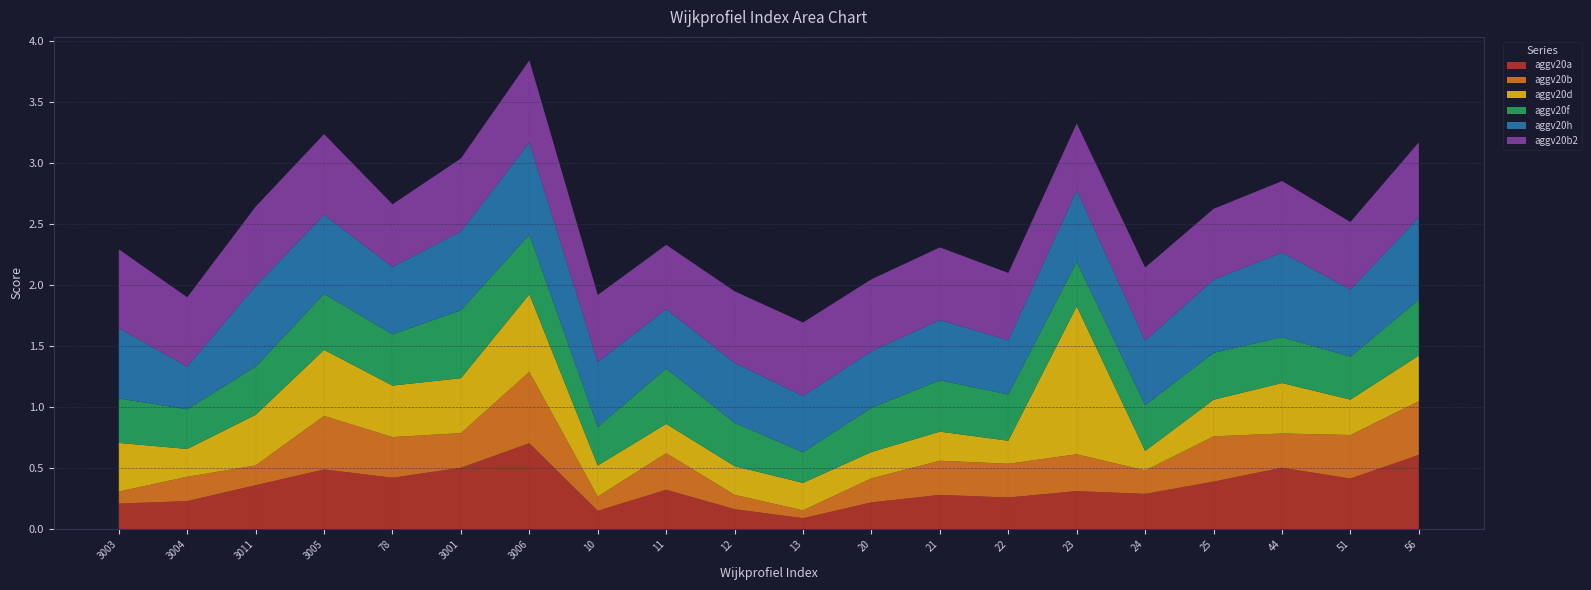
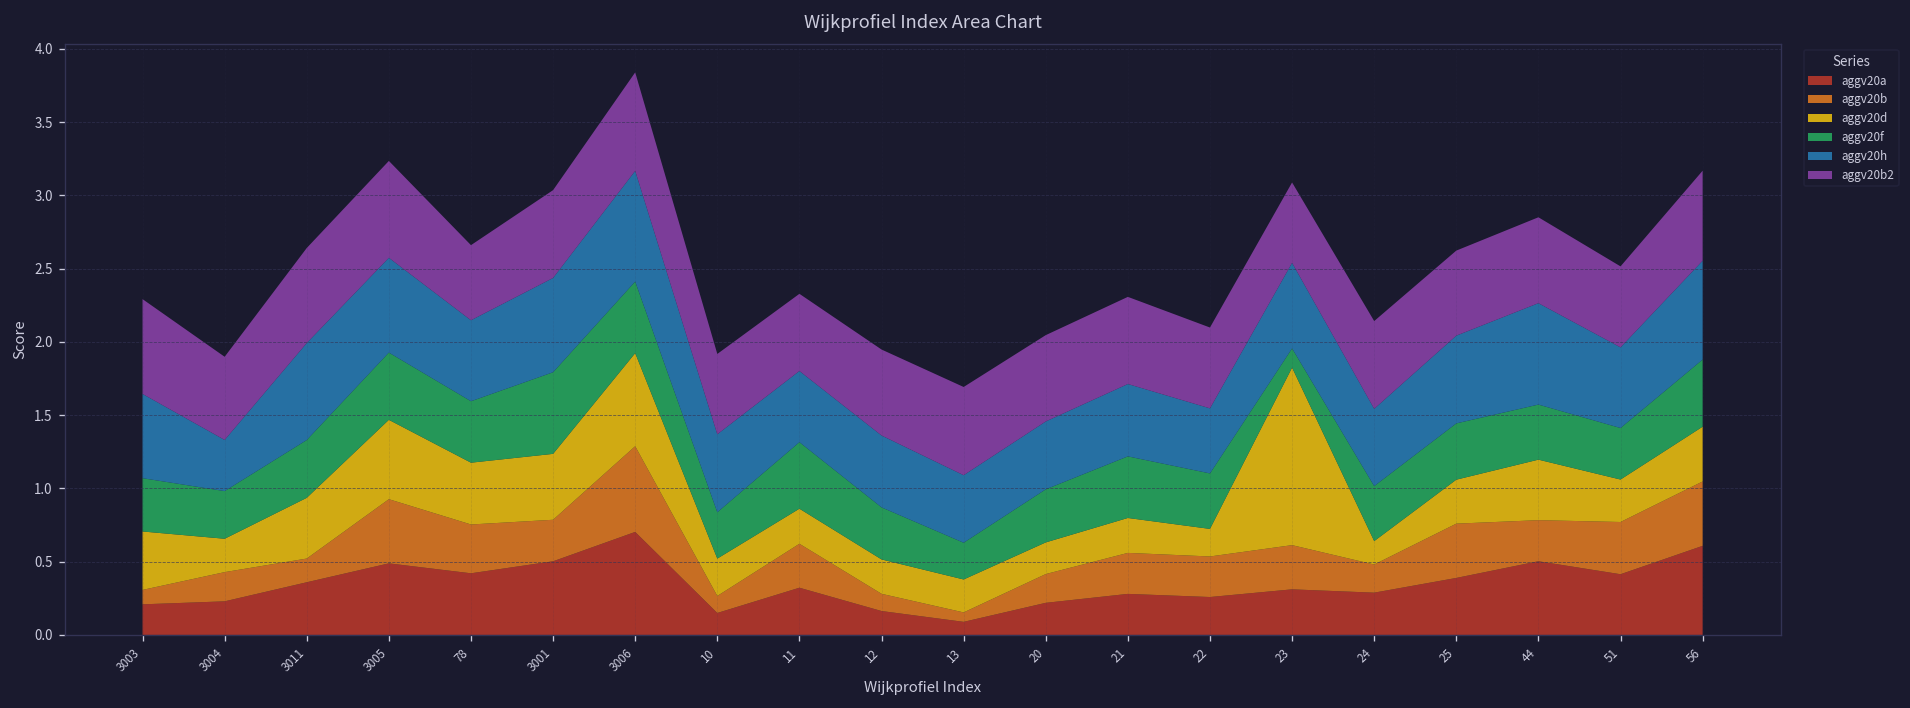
aggv20f, 23: 0.37 -> 0.13
